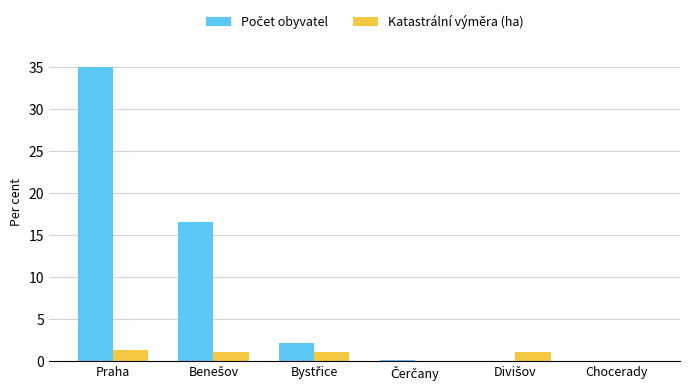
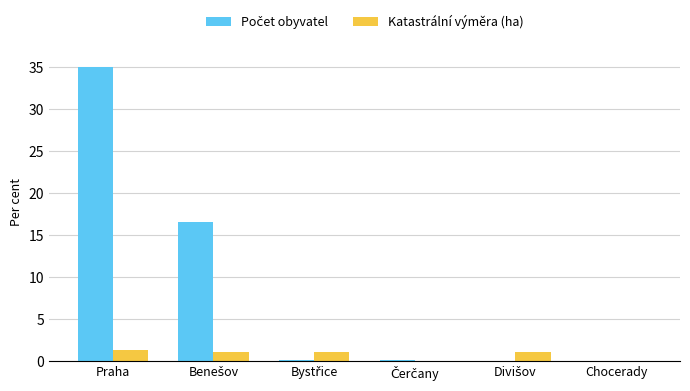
Počet obyvatel, Bystřice: 2 -> 0
